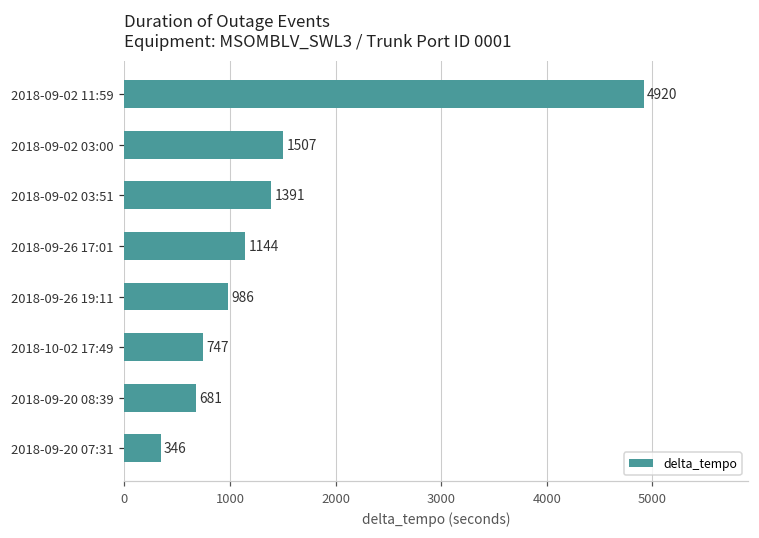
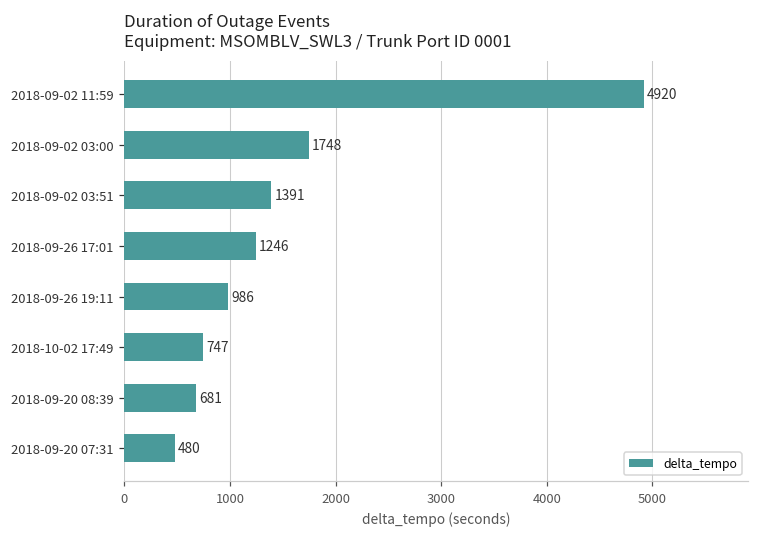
2018-09-02 03:00: 1507 -> 1748
2018-09-26 17:01: 1144 -> 1246
2018-09-20 07:31: 346 -> 480
